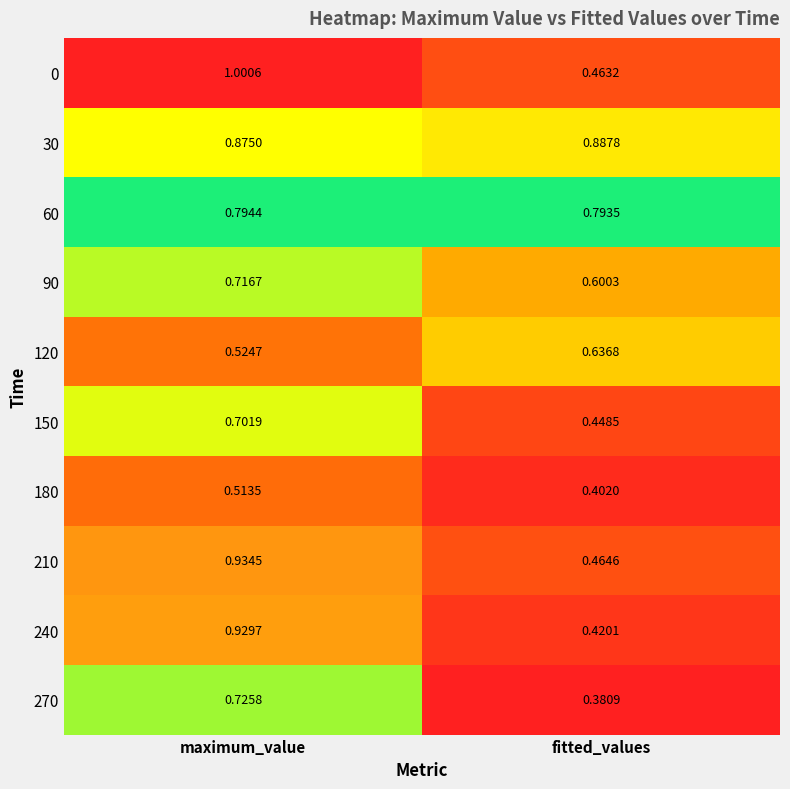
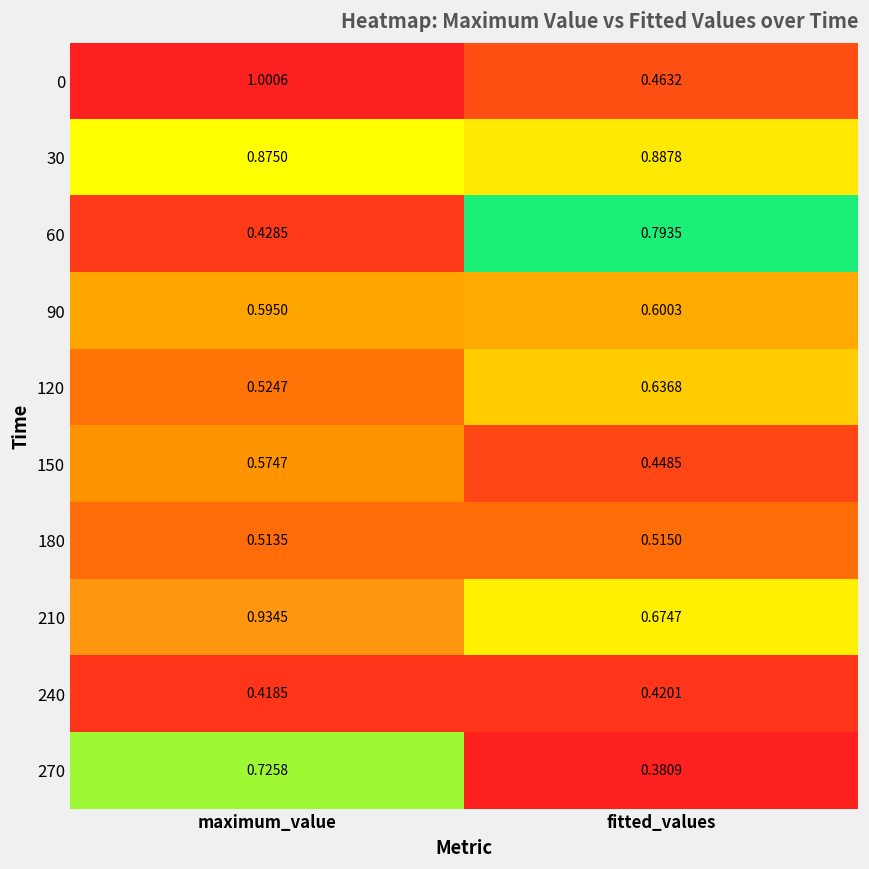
60, maximum_value: 0.7944 -> 0.4285
90, maximum_value: 0.7167 -> 0.5950
150, maximum_value: 0.7019 -> 0.5747
180, fitted_values: 0.4020 -> 0.5150
210, fitted_values: 0.4646 -> 0.6747
240, maximum_value: 0.9297 -> 0.4185
